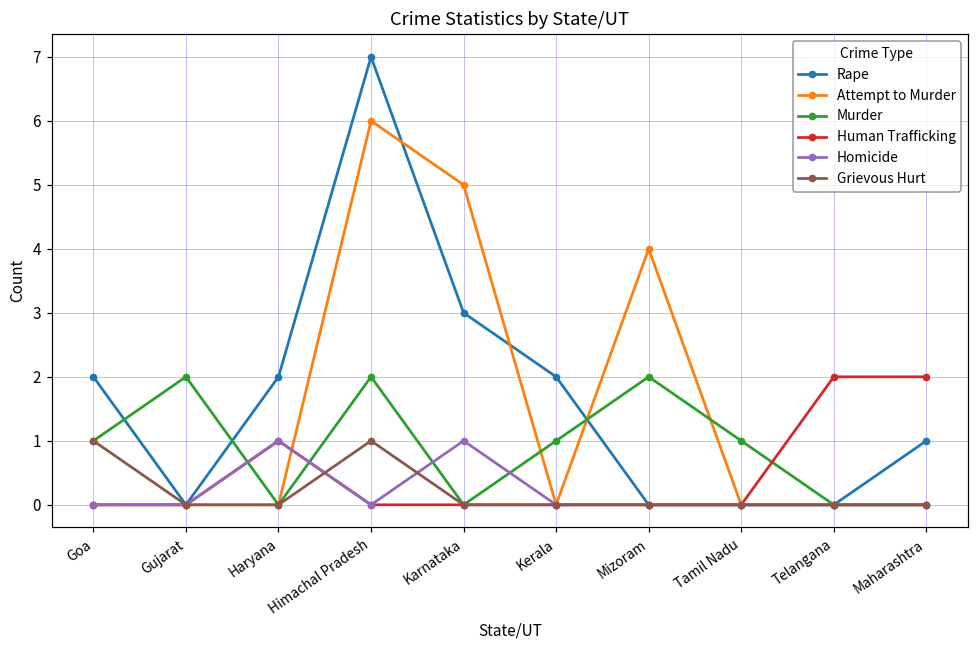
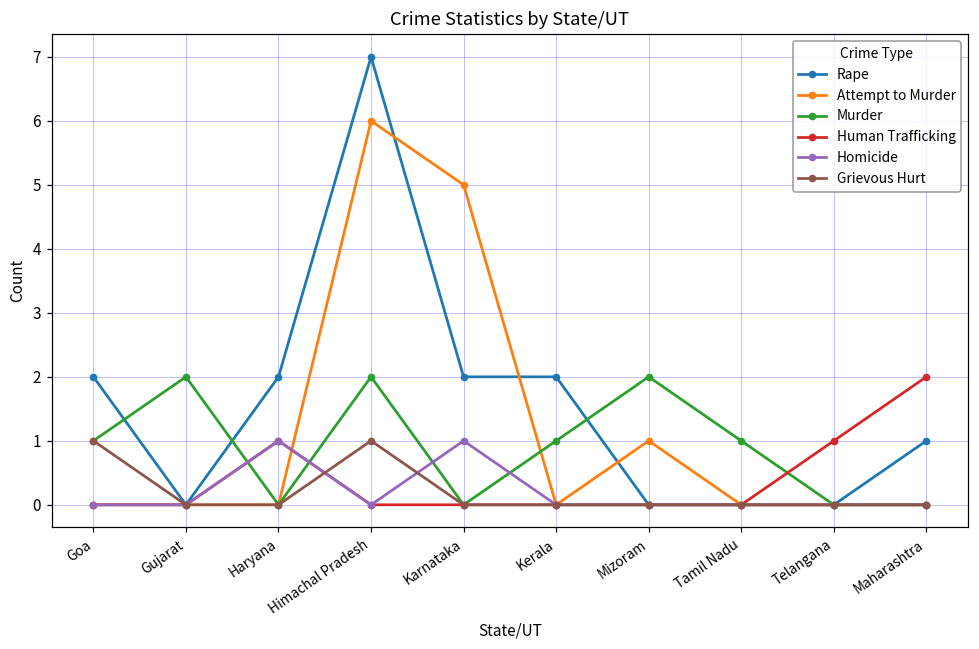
Rape, Karnataka: 3 -> 2
Attempt to Murder, Mizoram: 4 -> 1
Human Trafficking, Telangana: 2 -> 1
